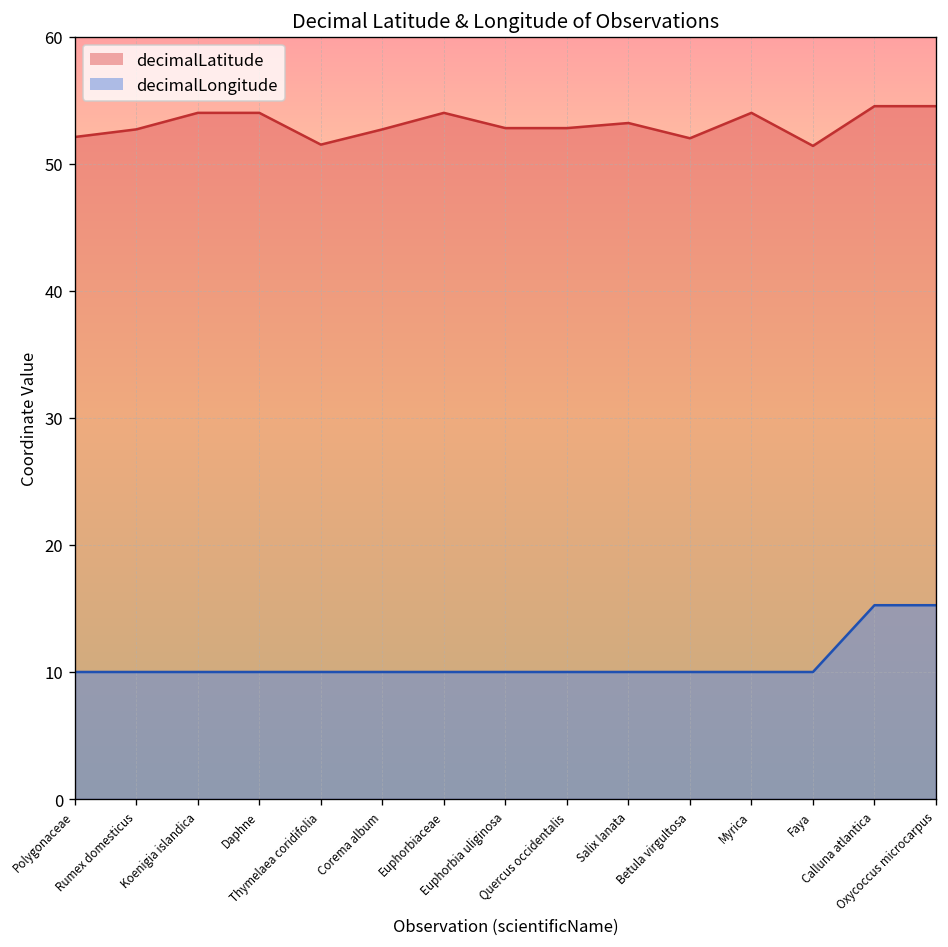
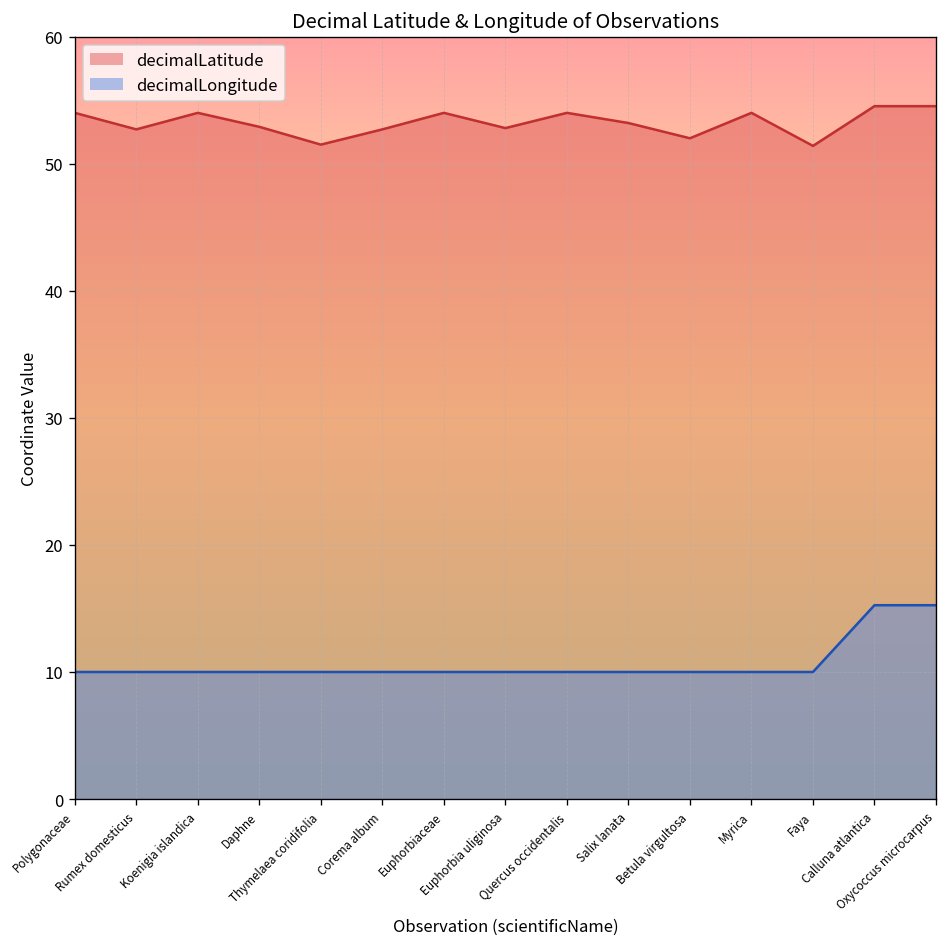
decimalLatitude, Polygonaceae: 52.1 -> 54.0
decimalLatitude, Daphne: 54.0 -> 52.9
decimalLatitude, Quercus occidentalis: 52.8 -> 54.0
